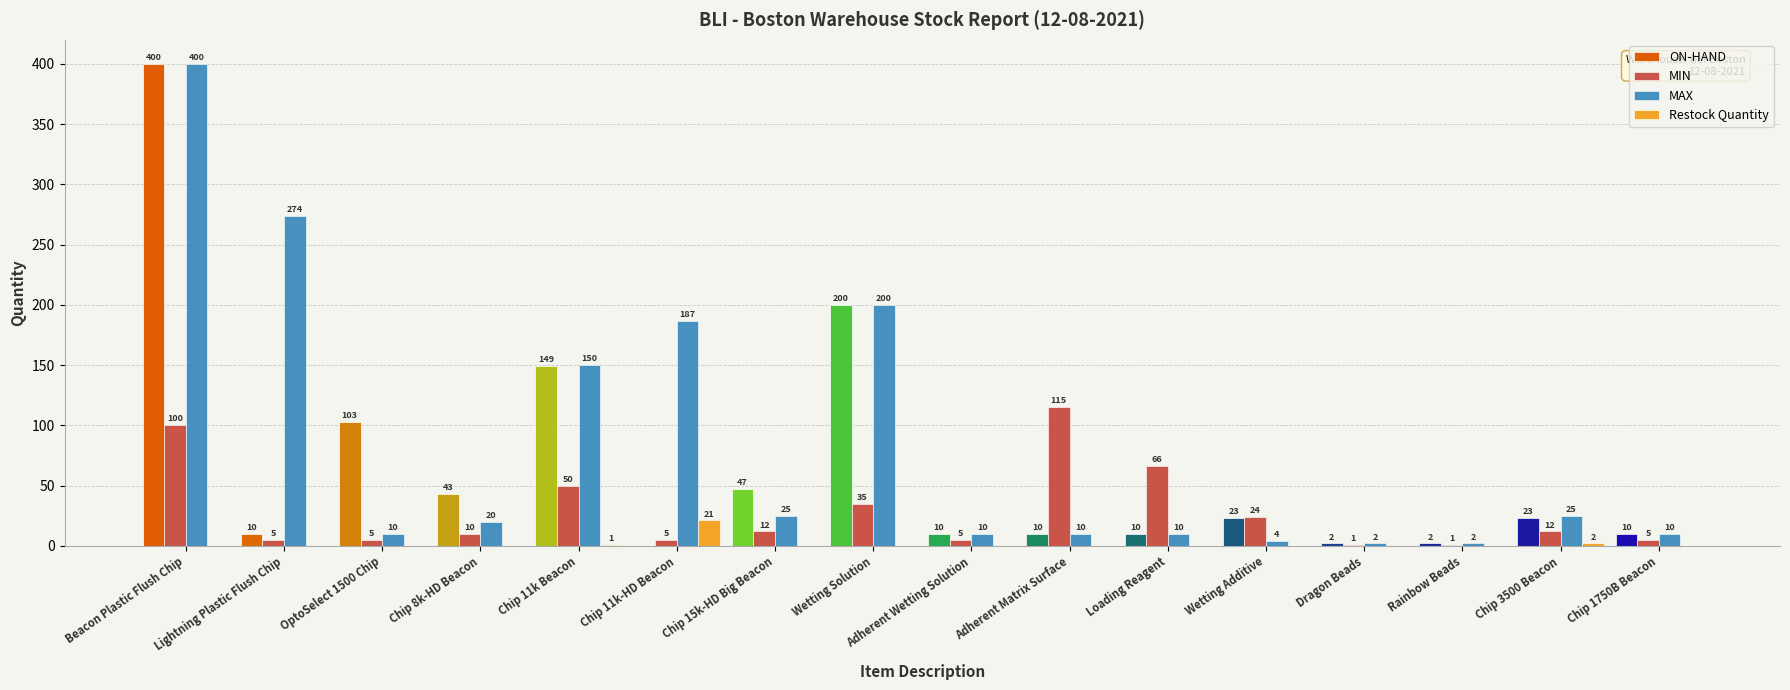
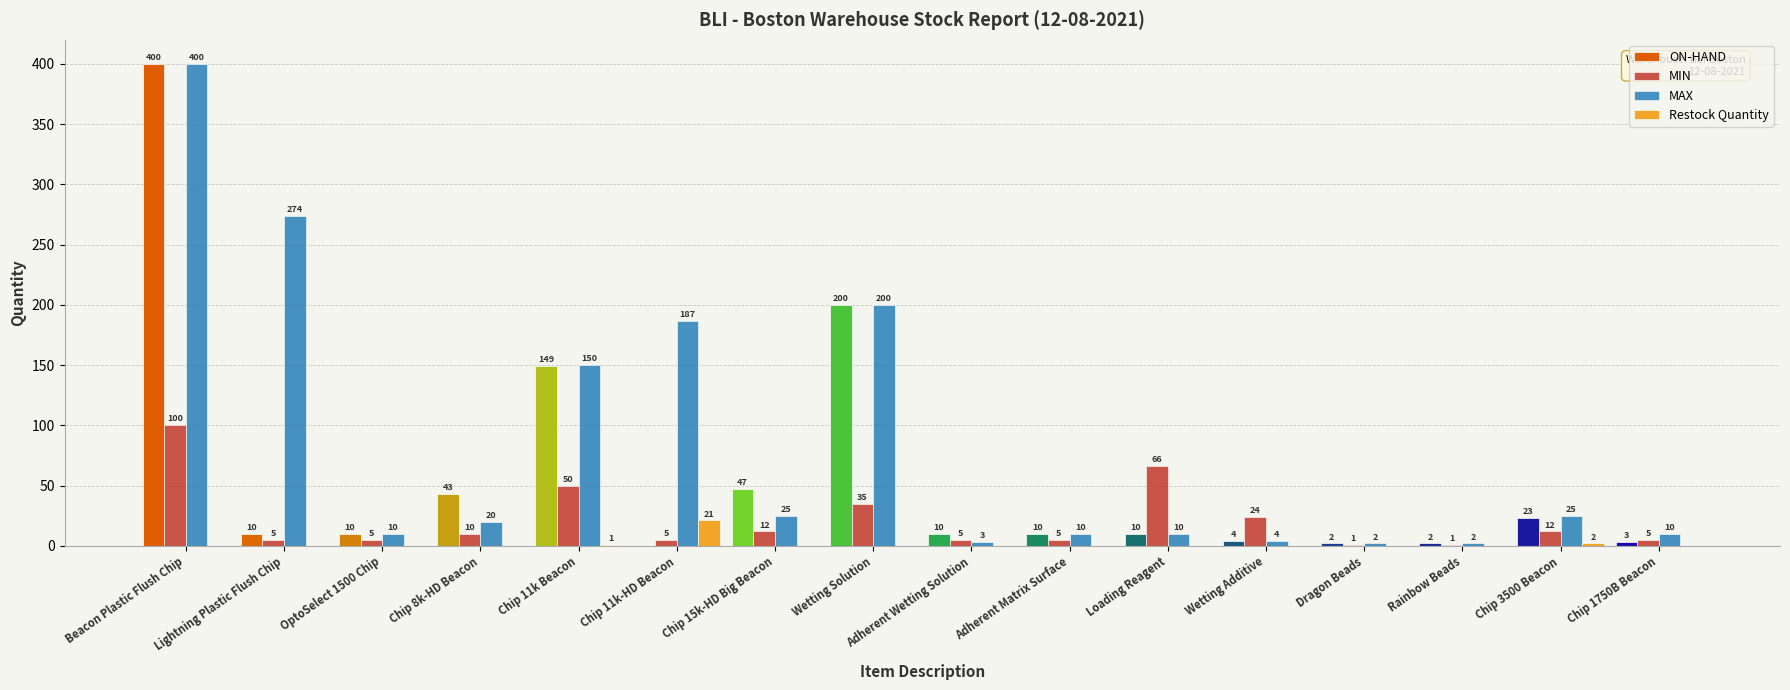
ON-HAND, OptoSelect 1500 Chip: 103 -> 10
MAX, Adherent Wetting Solution: 10 -> 3
MIN, Adherent Matrix Surface: 115 -> 5
ON-HAND, Wetting Additive: 23 -> 4
ON-HAND, Chip 1750B Beacon: 10 -> 3
